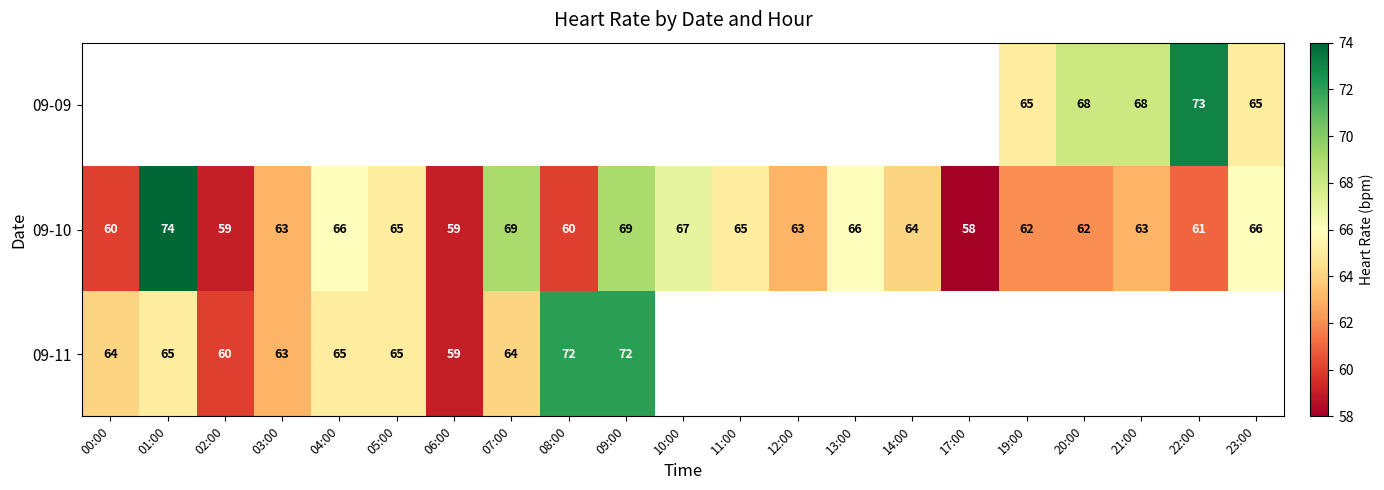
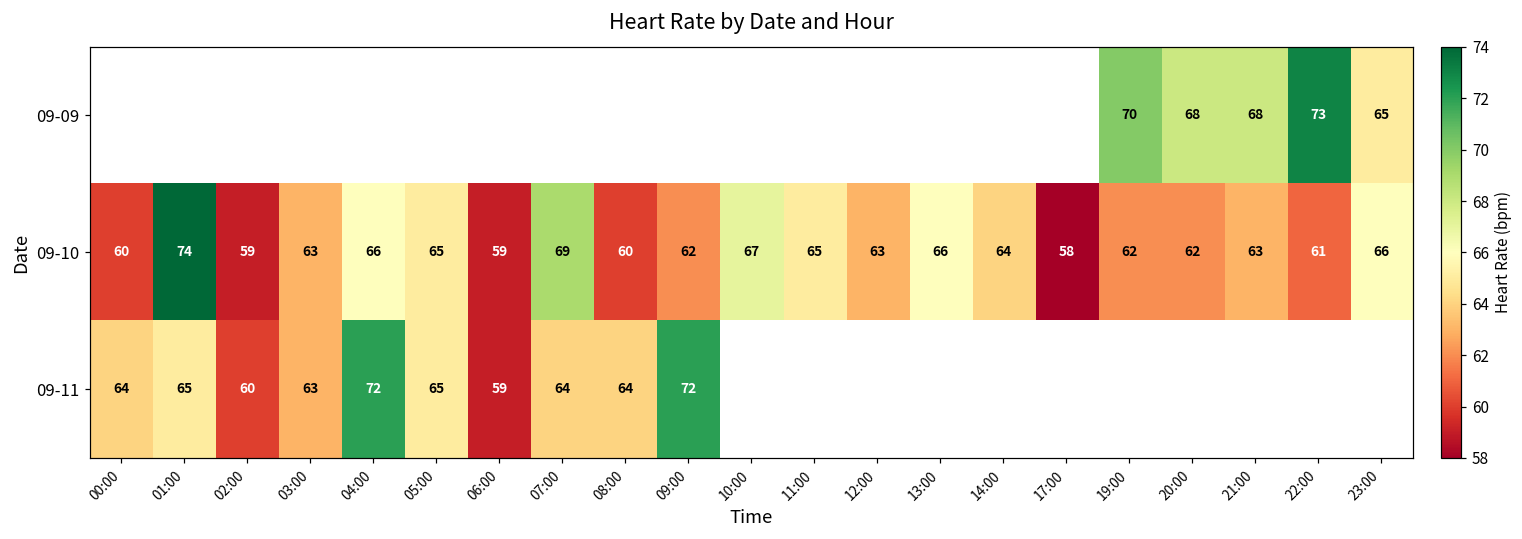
09-09, 19:00: 65 -> 70
09-10, 09:00: 69 -> 62
09-11, 04:00: 65 -> 72
09-11, 08:00: 72 -> 64
